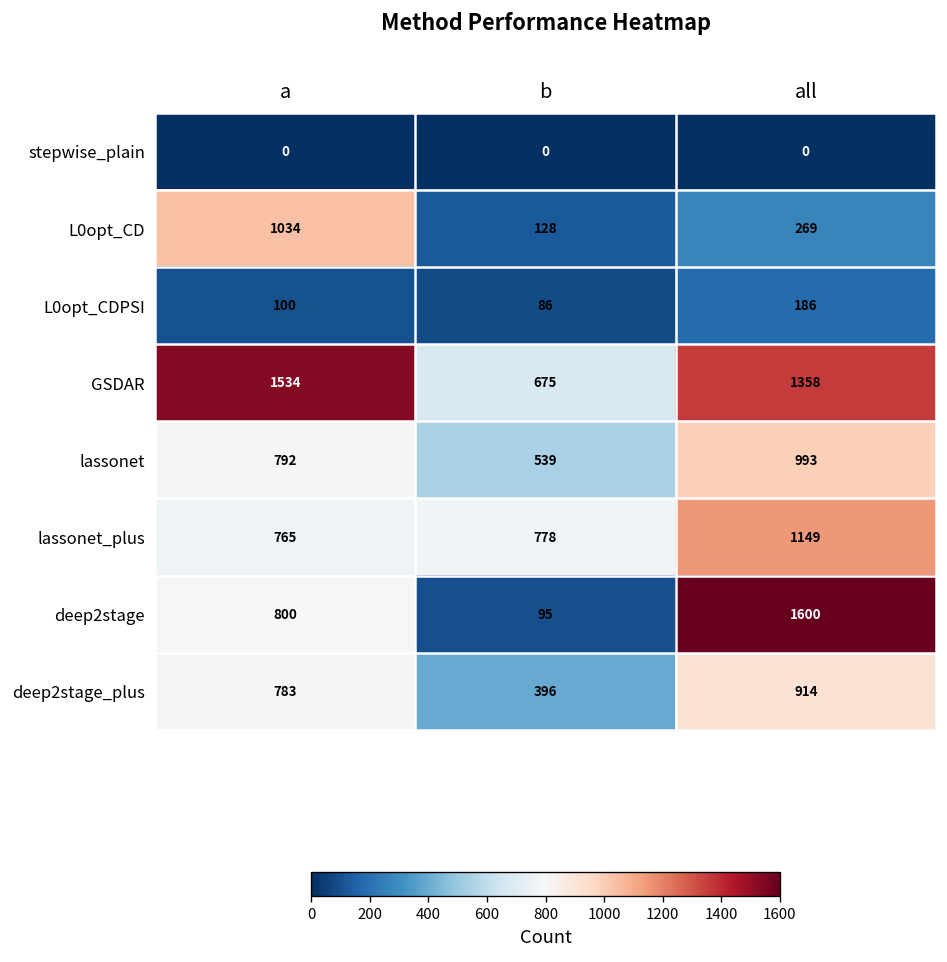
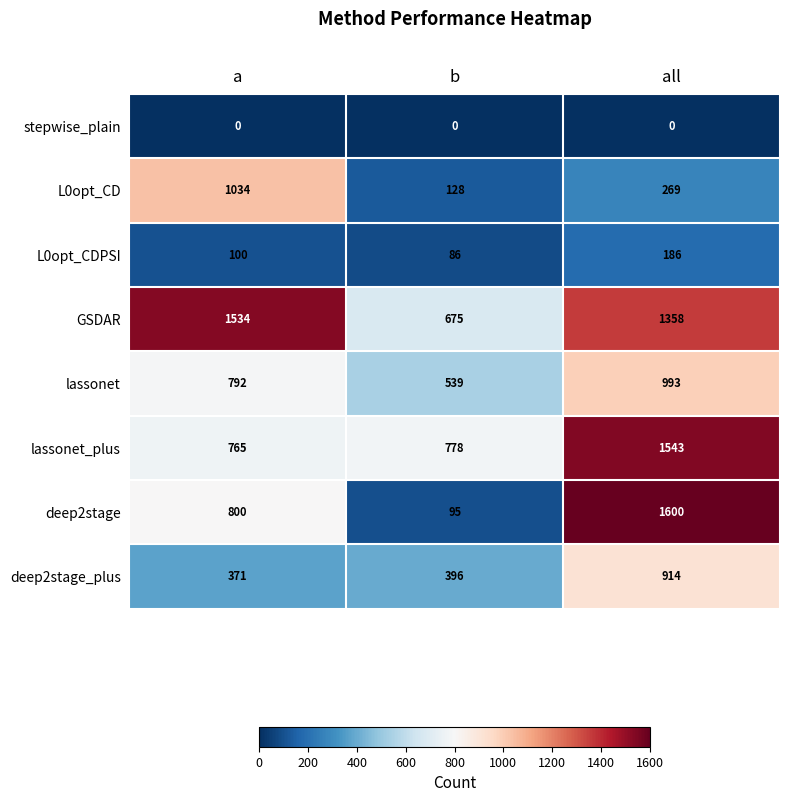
lassonet_plus, all: 1149 -> 1543
deep2stage_plus, a: 783 -> 371
